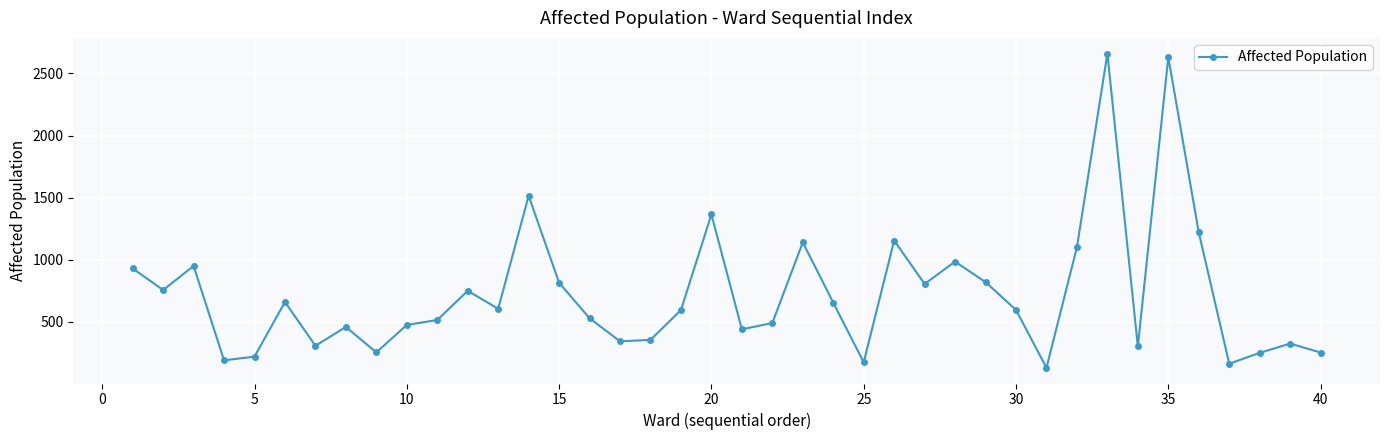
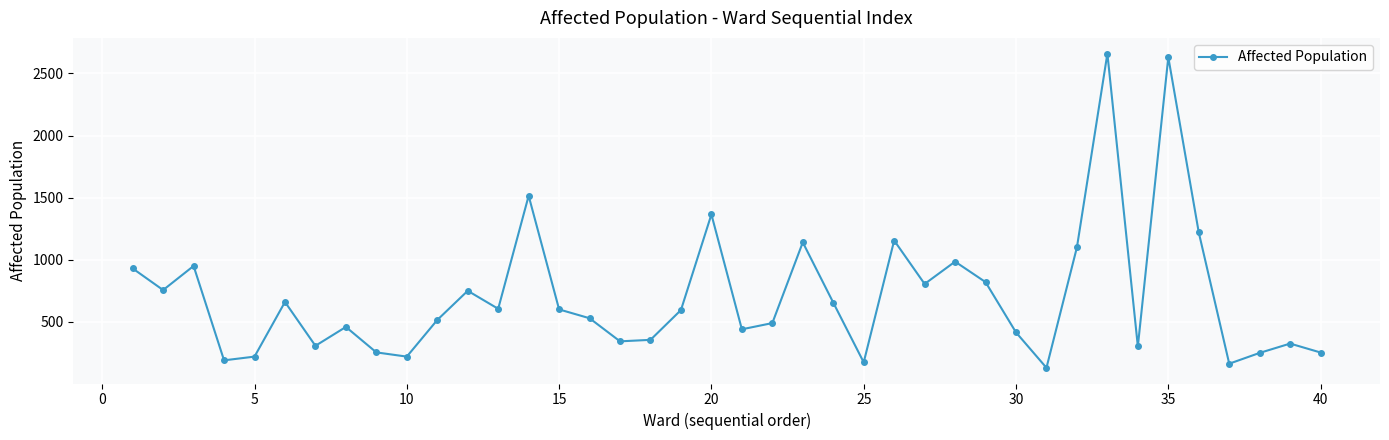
10: 480 -> 220
15: 820 -> 600
30: 600 -> 420
